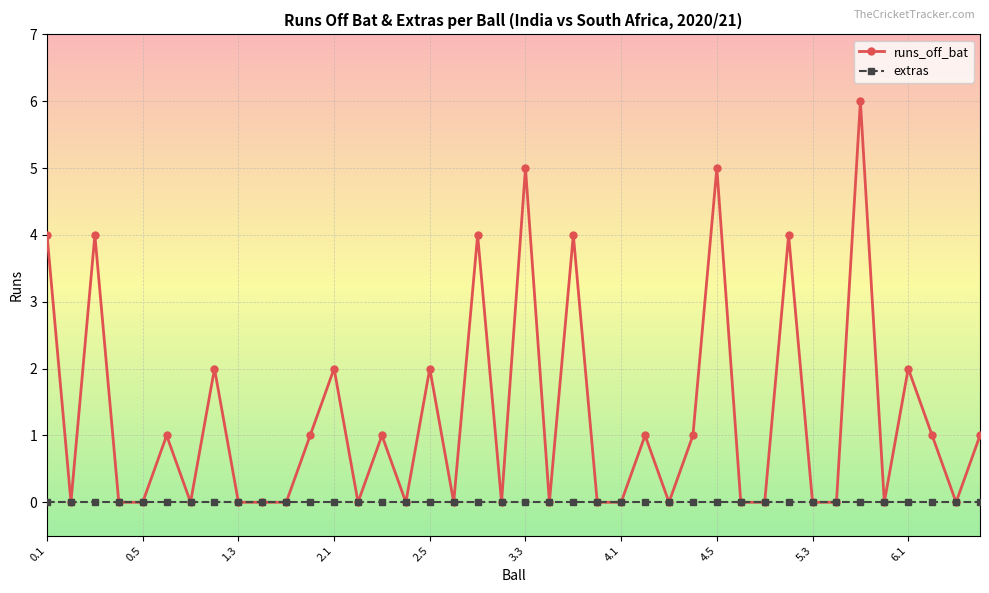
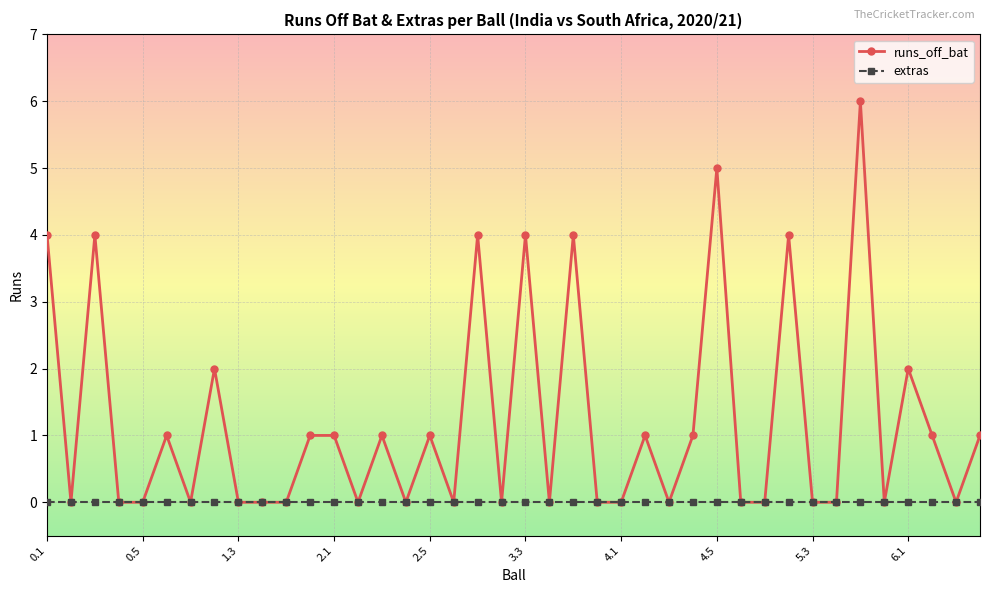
runs_off_bat, 2.1: 2 -> 1
runs_off_bat, 2.5: 2 -> 1
runs_off_bat, 3.3: 5 -> 4
